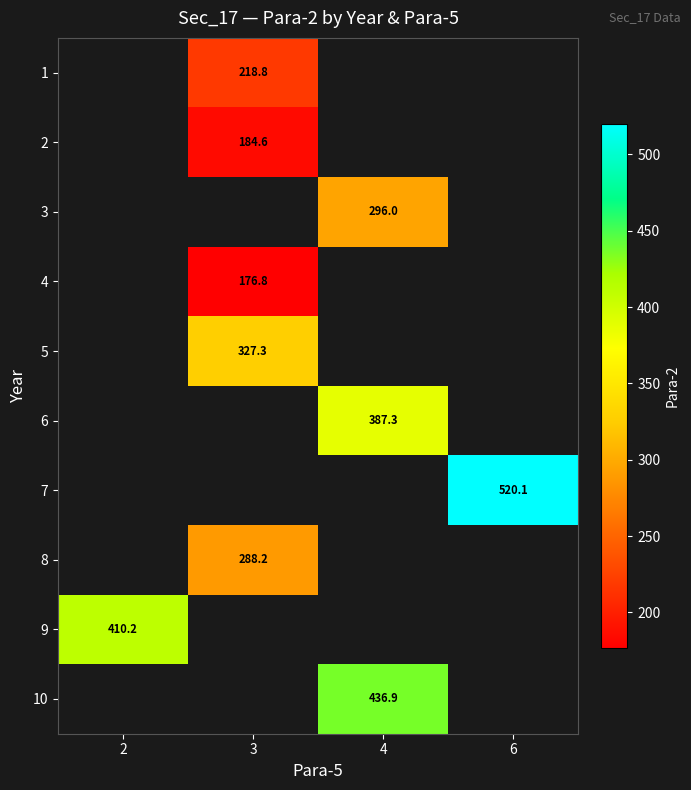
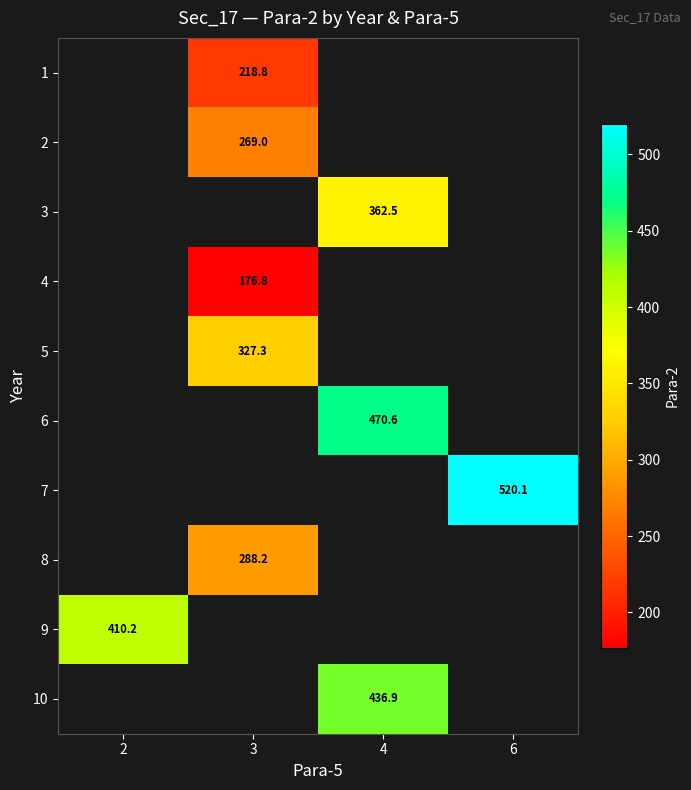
2, 3: 184.6 -> 269.0
3, 4: 296.0 -> 362.5
6, 4: 387.3 -> 470.6
